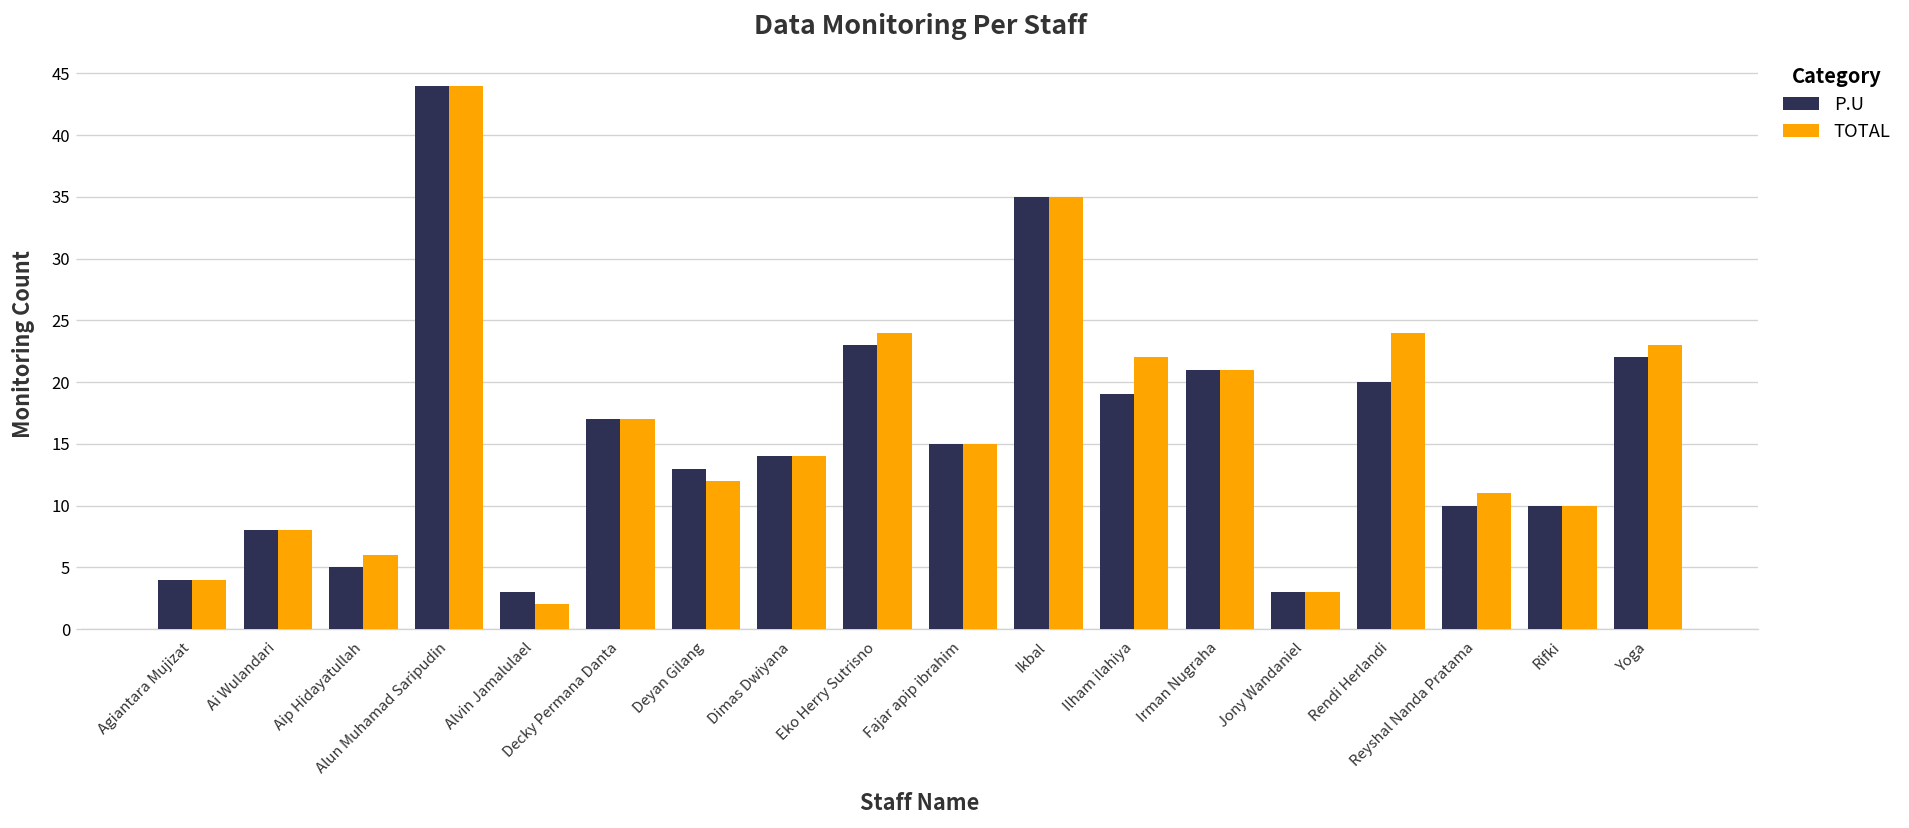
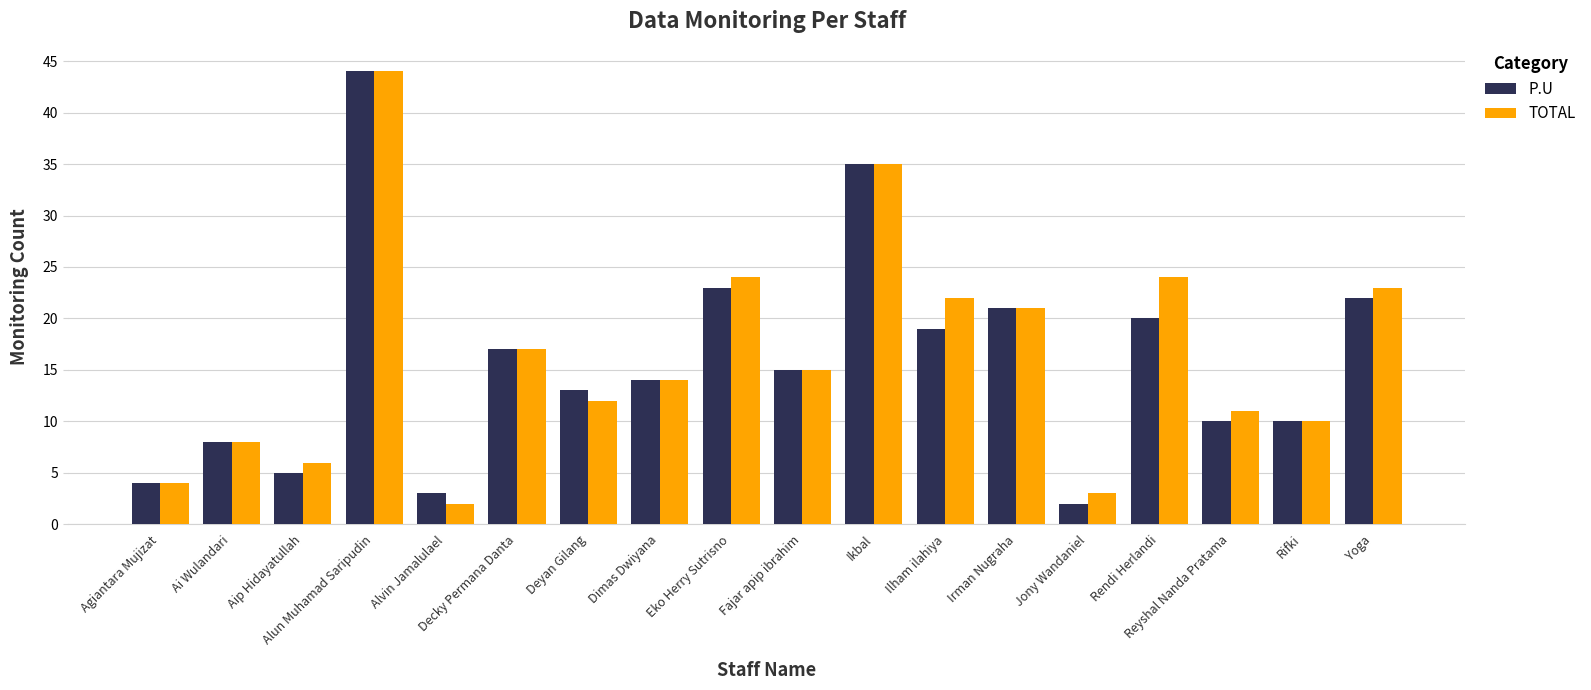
P.U, Jony Wandaniel: 3 -> 2
